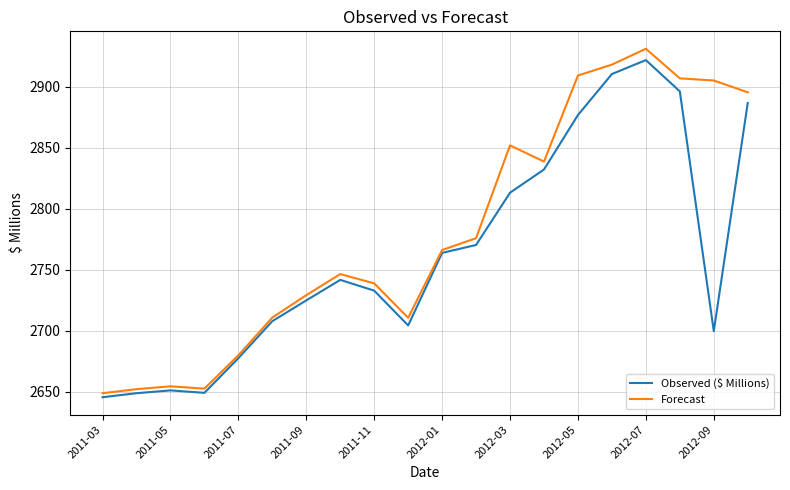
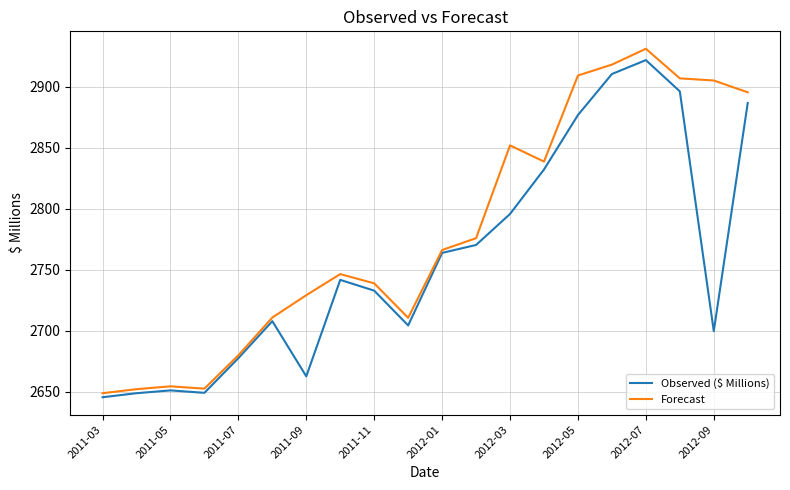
Observed ($ Millions), 2011-09: 2725 -> 2663
Observed ($ Millions), 2012-03: 2813 -> 2796
